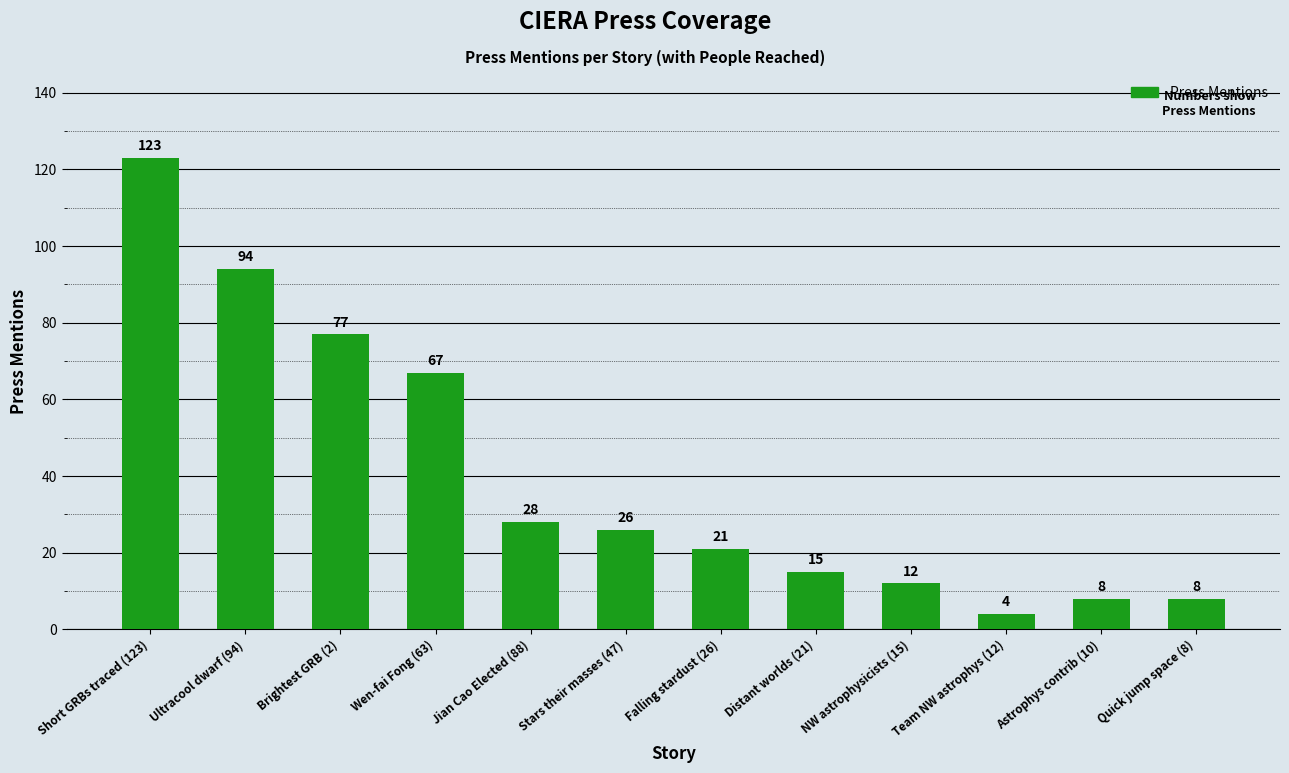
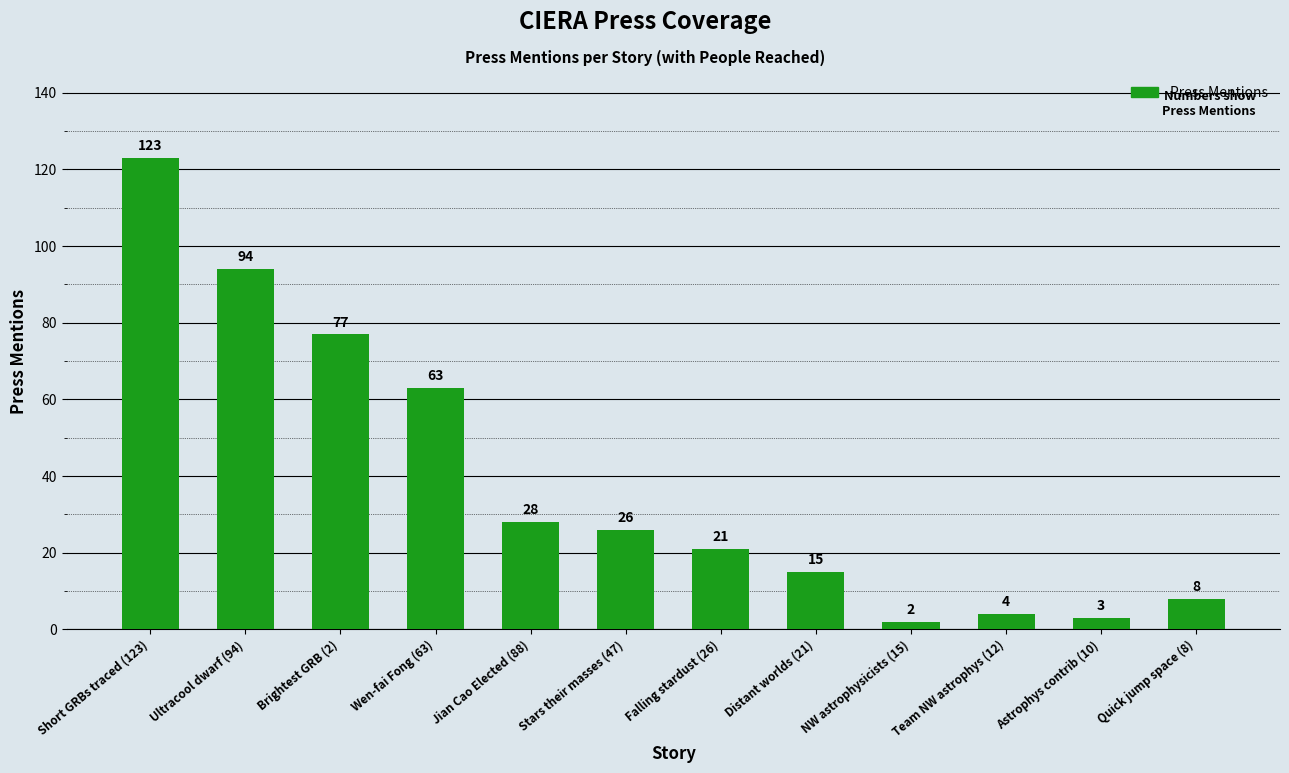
Wen-fai Fong (63): 67 -> 63
NW astrophysicists (15): 12 -> 2
Astrophys contrib (10): 8 -> 3
